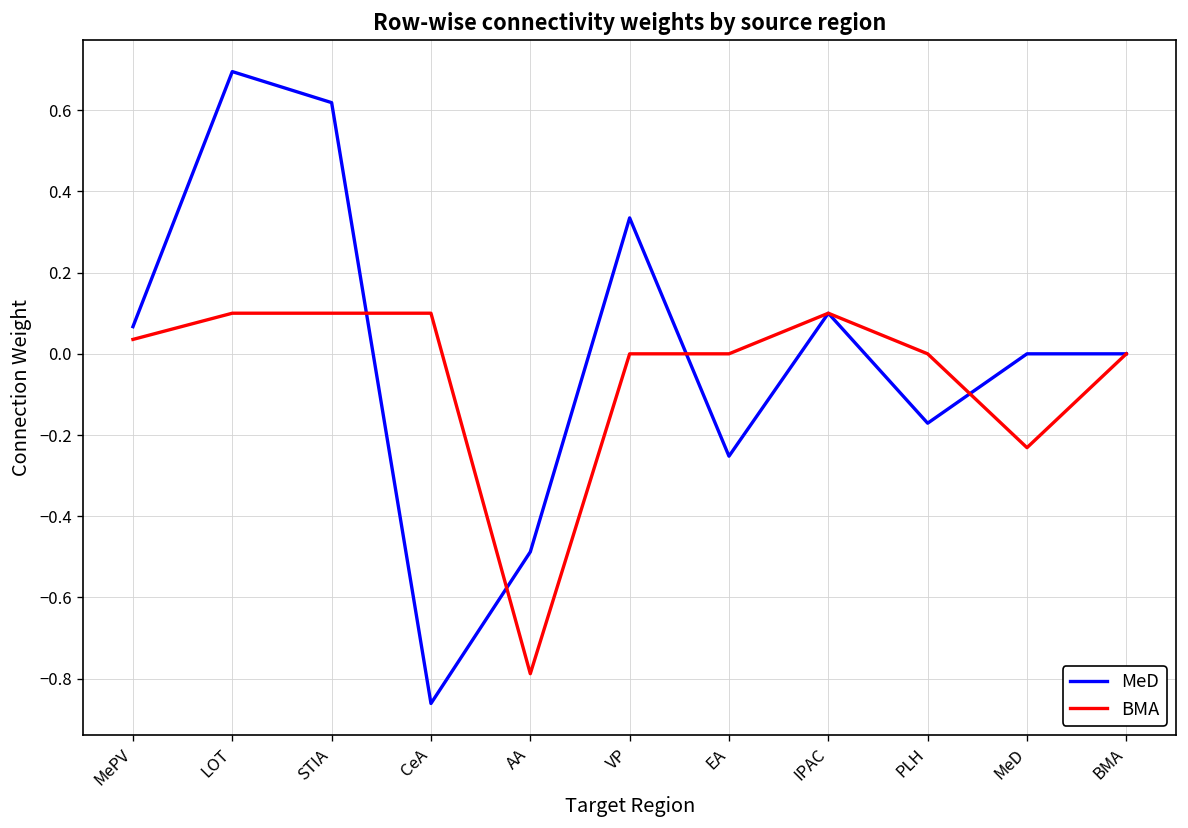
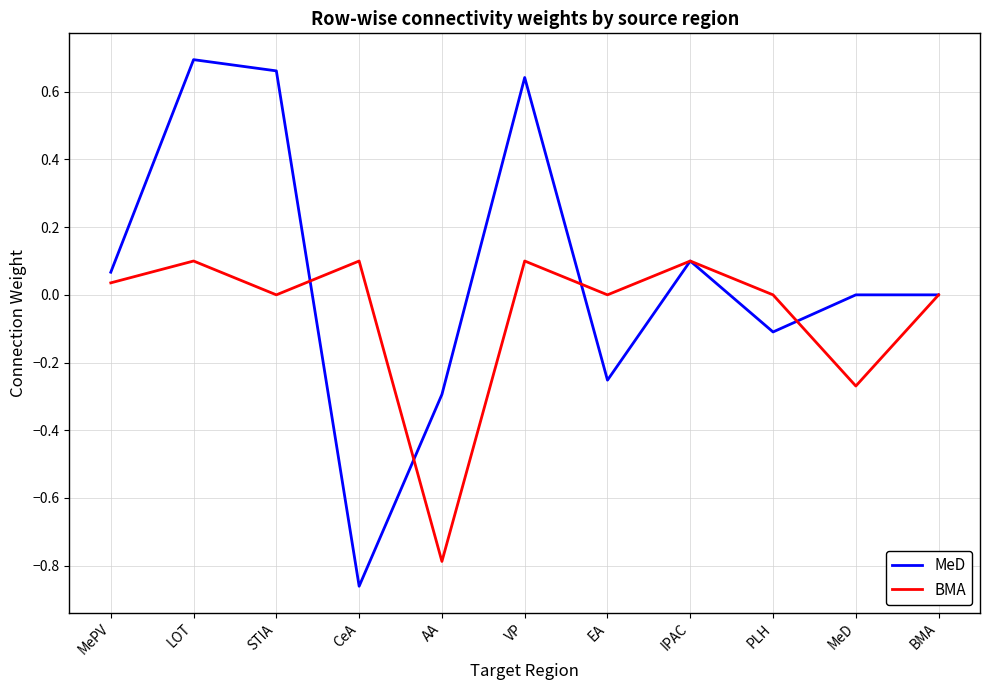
MeD, STIA: 0.62 -> 0.66
BMA, STIA: 0.1 -> 0.0
MeD, AA: -0.49 -> -0.29
MeD, VP: 0.33 -> 0.64
BMA, VP: 0.0 -> 0.1
MeD, PLH: -0.17 -> -0.11
BMA, MeD: -0.23 -> -0.27
